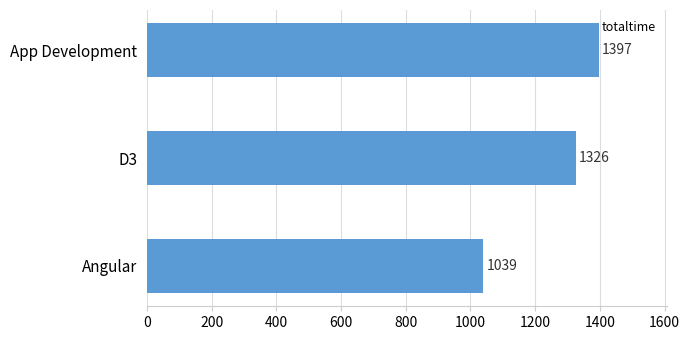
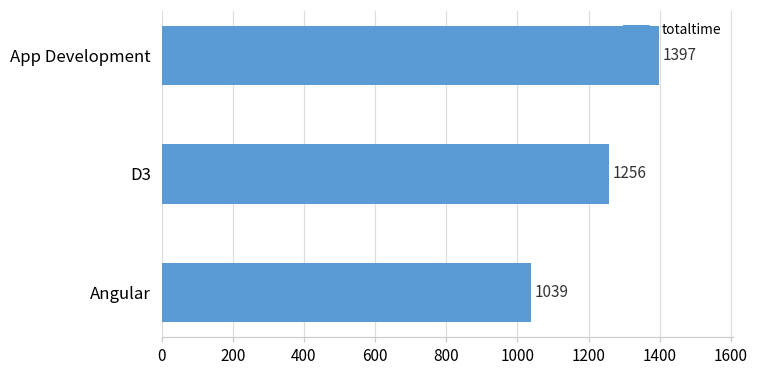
D3: 1326 -> 1256
